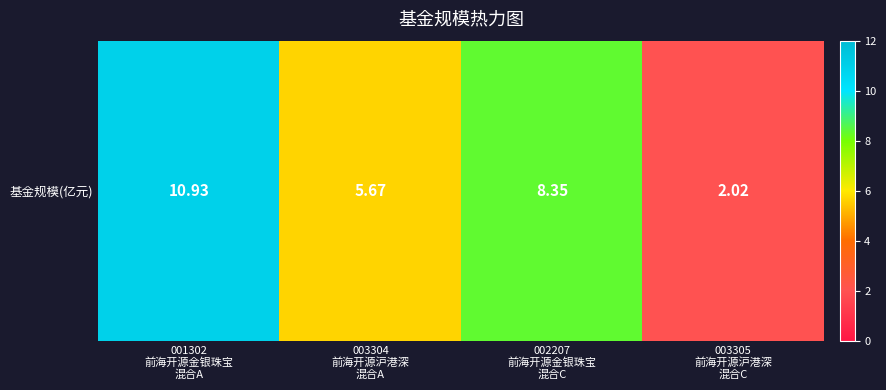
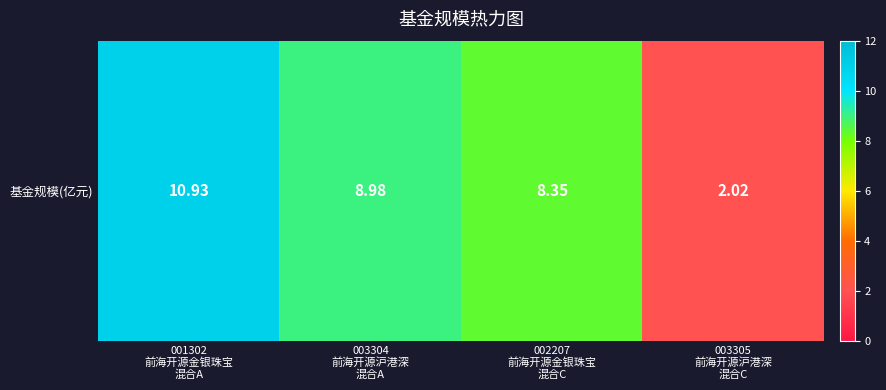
基金规模(亿元), 003304 前海开源沪港深 混合A: 5.67 -> 8.98
